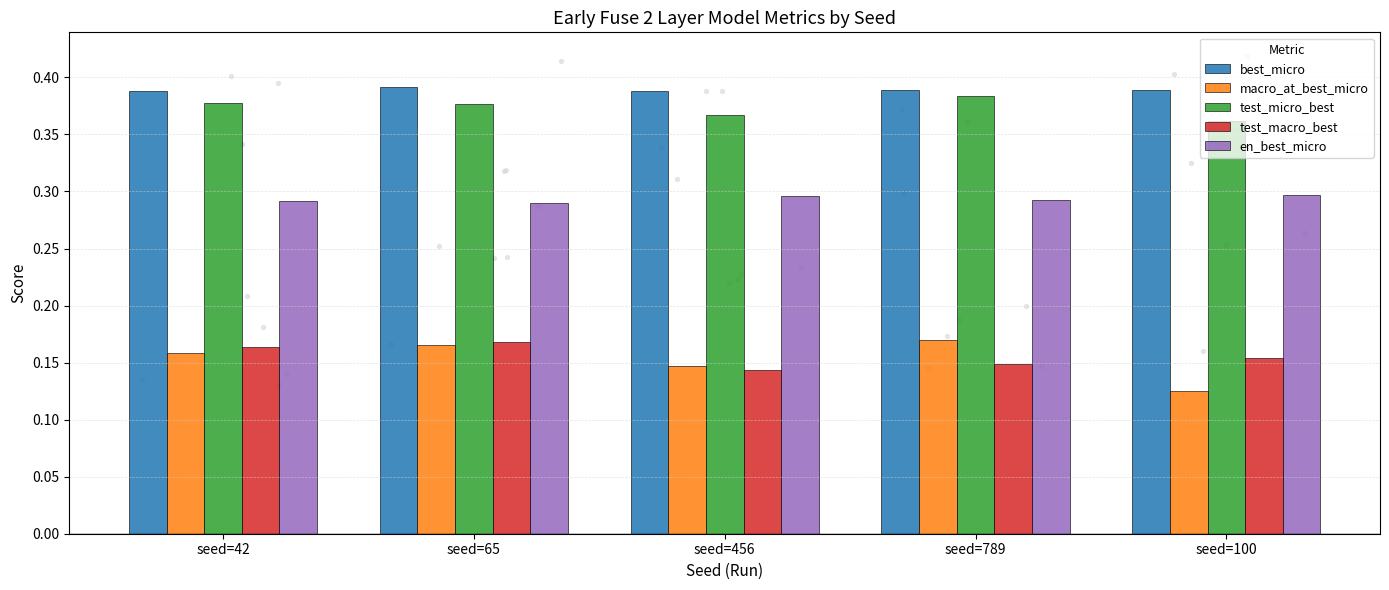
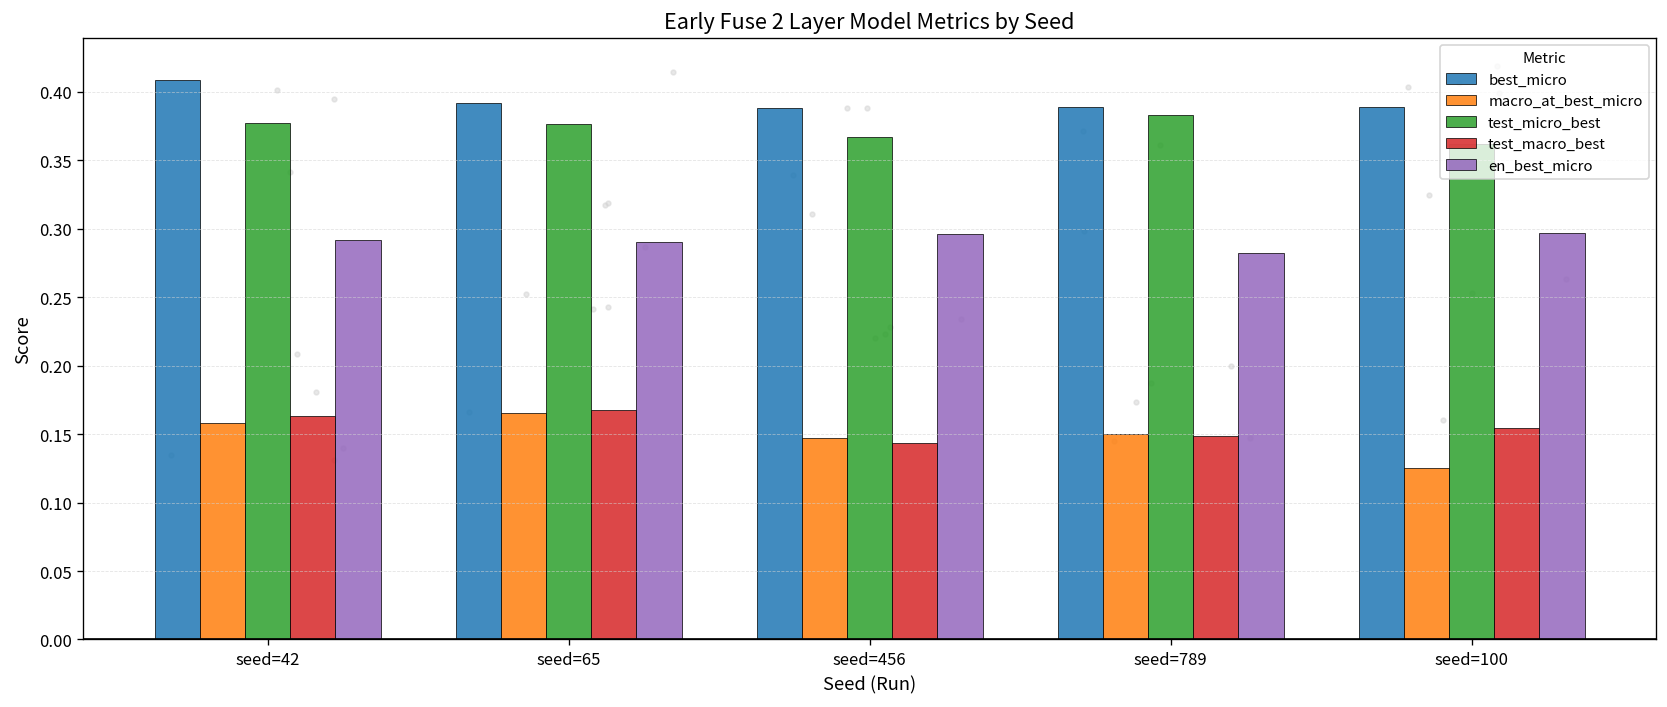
best_micro, seed=42: 0.388 -> 0.409
macro_at_best_micro, seed=789: 0.169 -> 0.150
en_best_micro, seed=789: 0.293 -> 0.282
